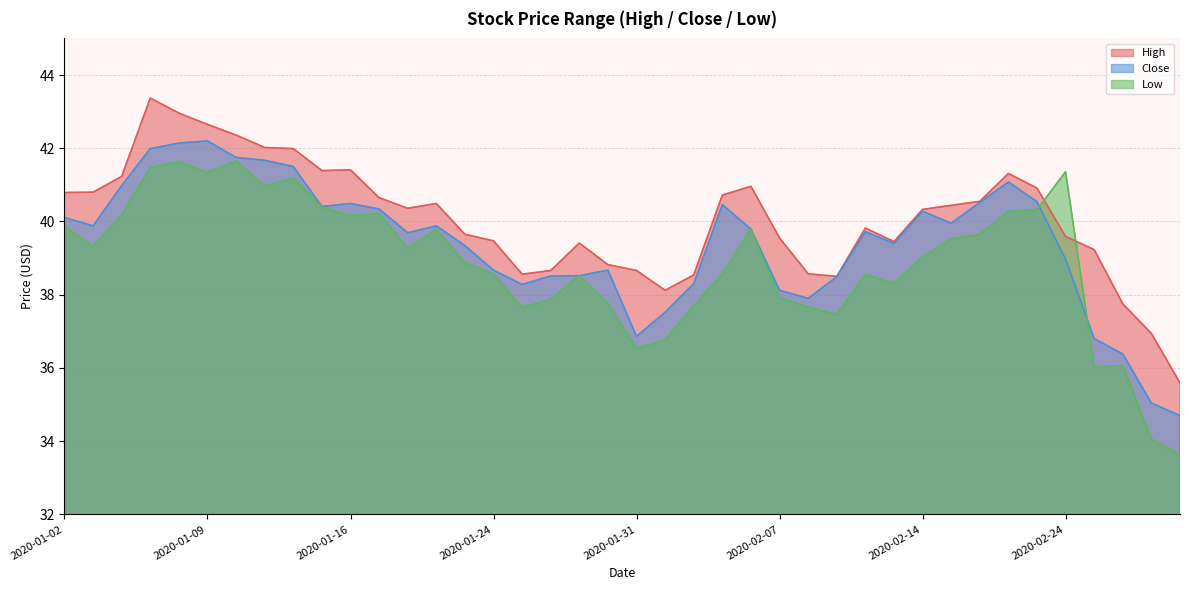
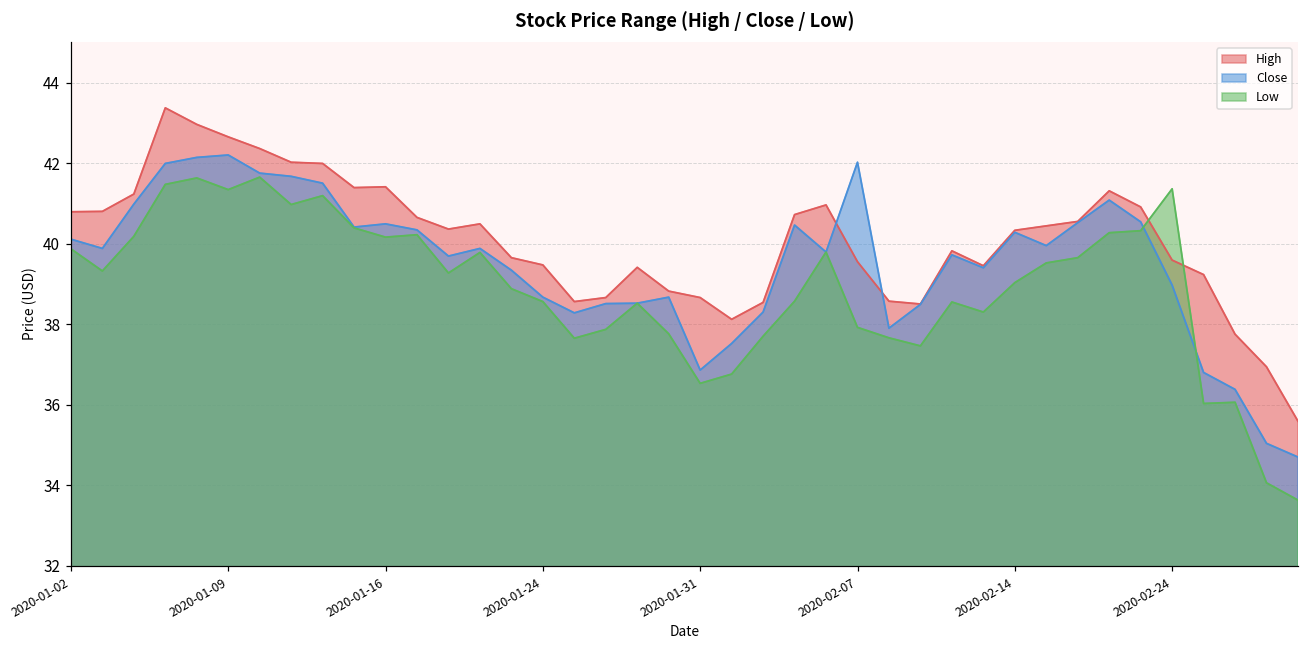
Close, 2020-02-07: 38.1 -> 42.0
